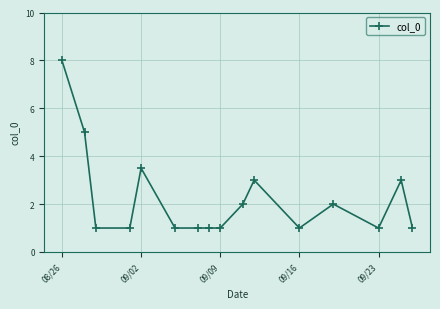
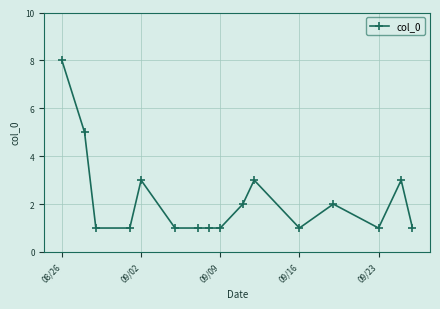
09/02: 3.5 -> 3.0
